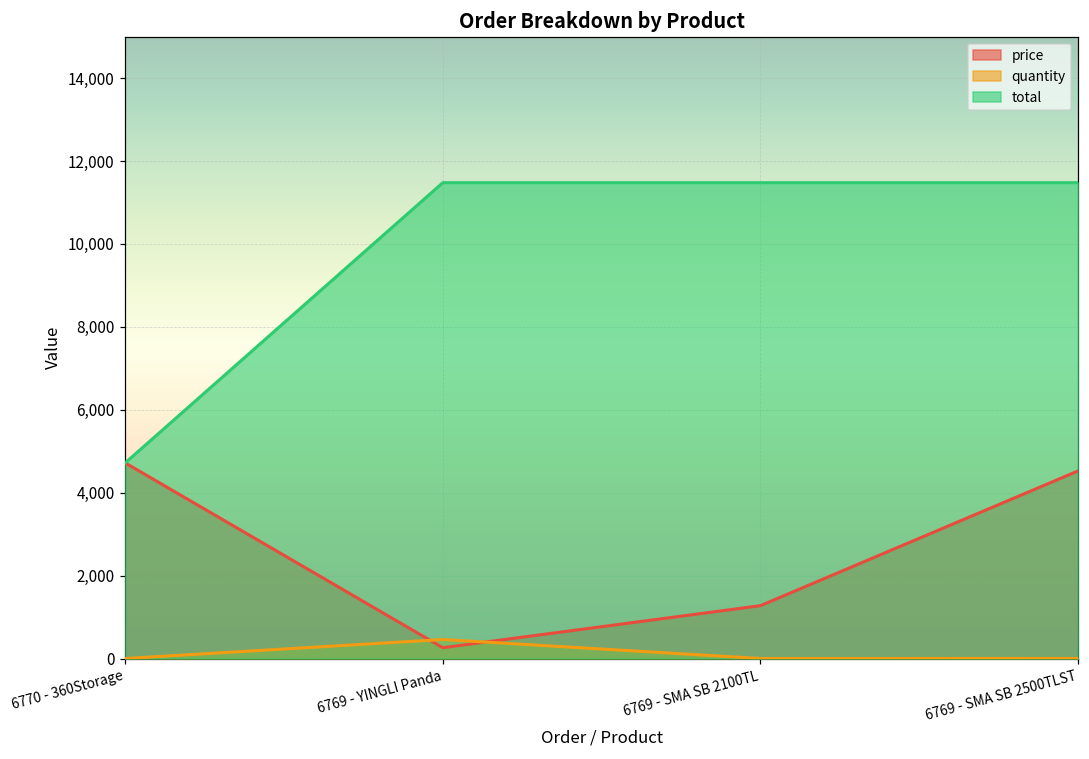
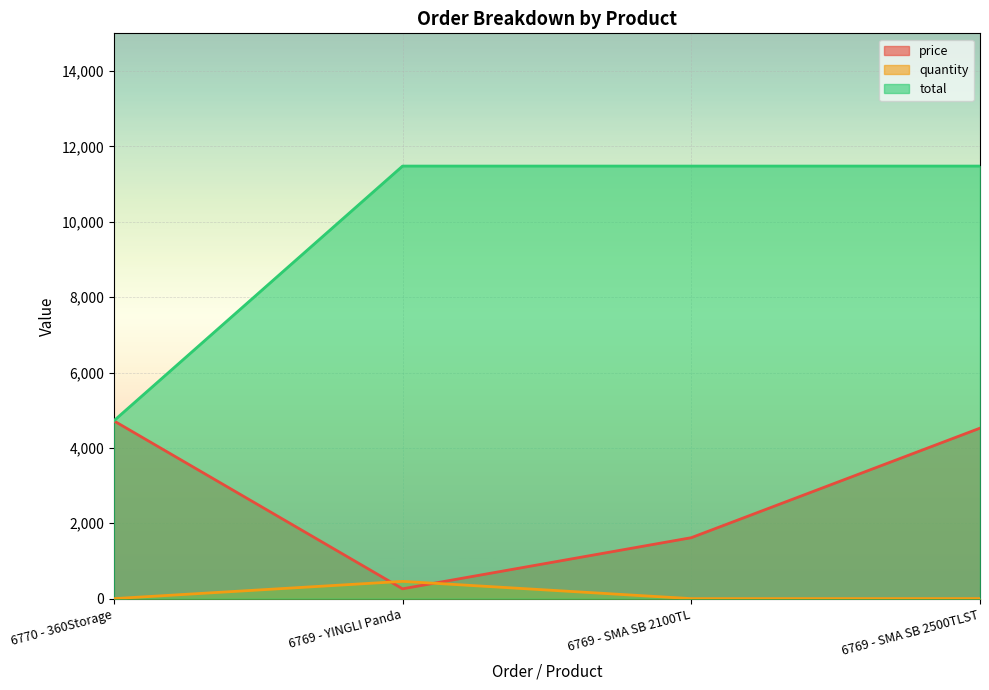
price, 6769 - SMA SB 2100TL: 1,300 -> 1,600
